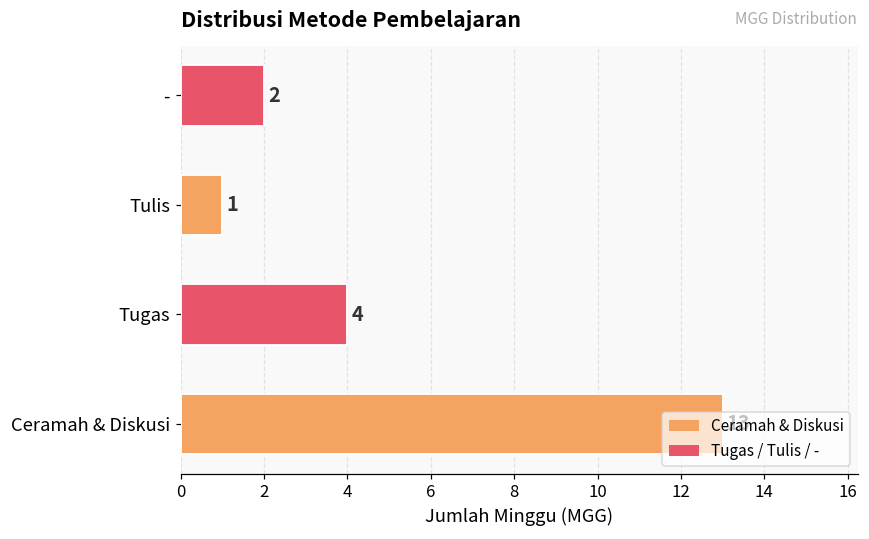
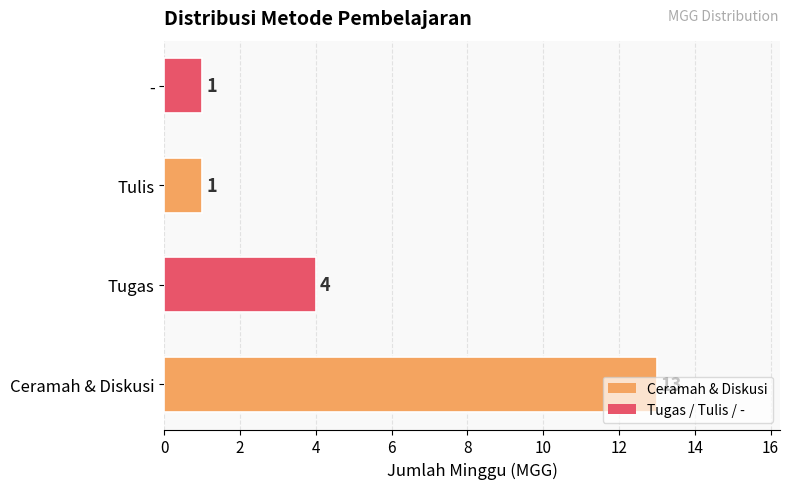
-: 2 -> 1
